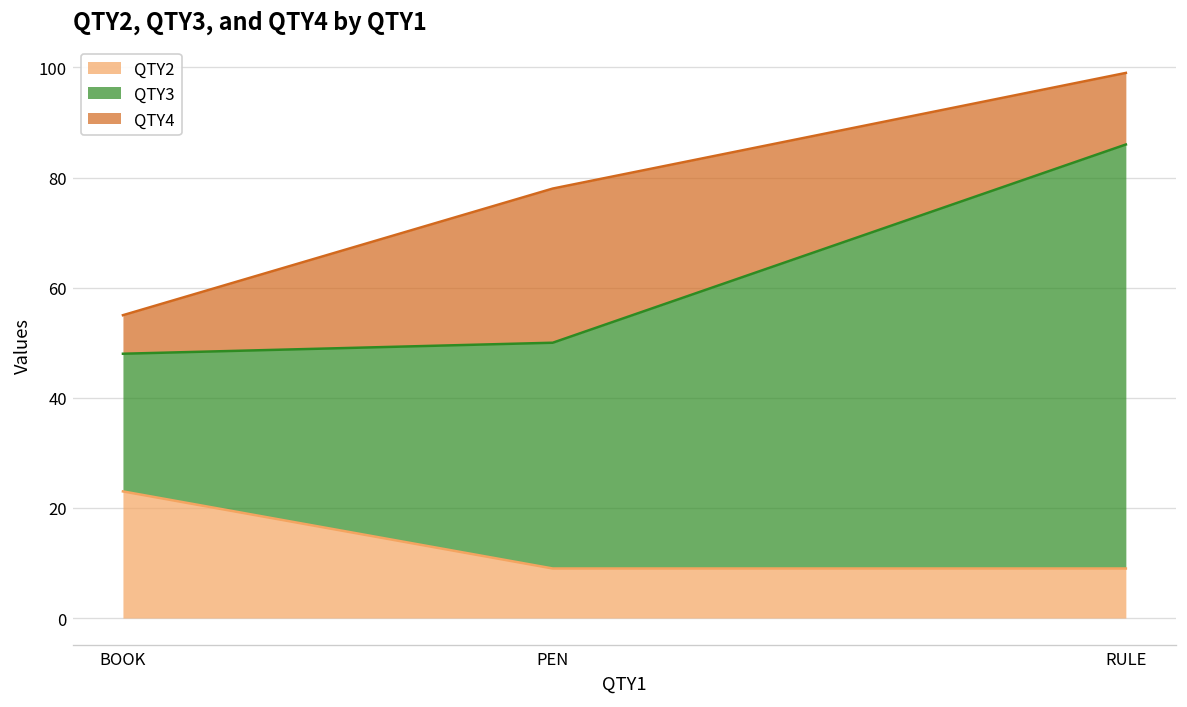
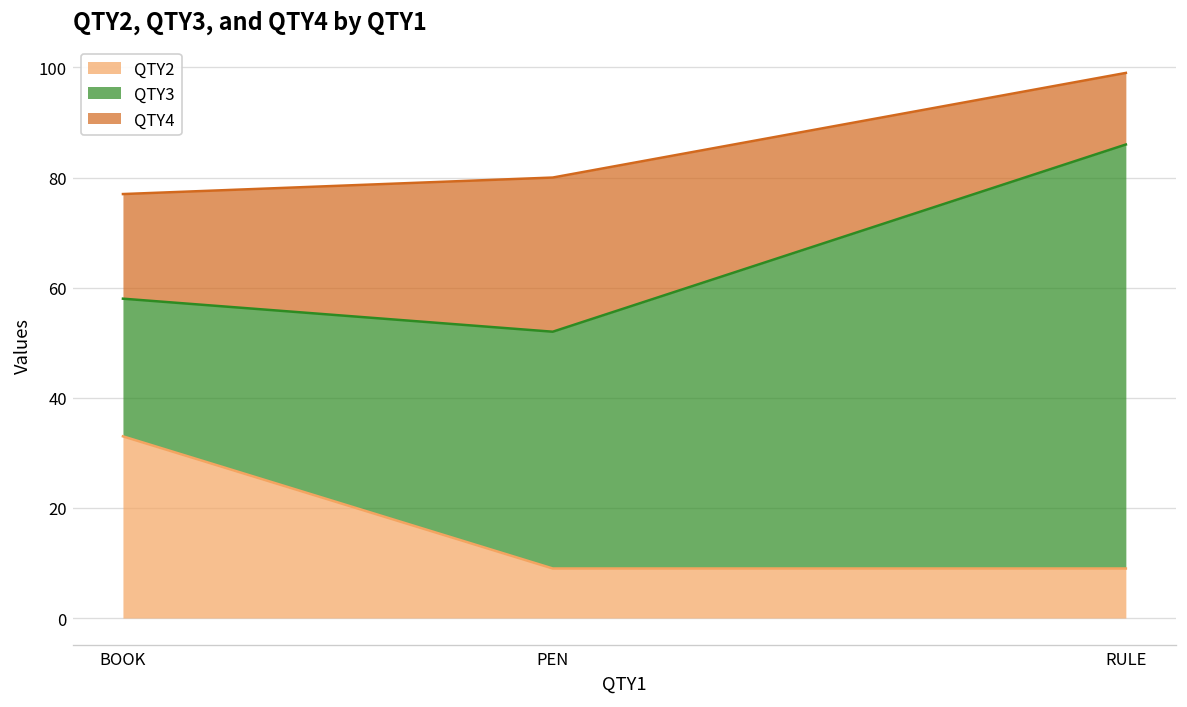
QTY2, BOOK: 23 -> 33
QTY4, BOOK: 7 -> 19
QTY3, PEN: 41 -> 43
